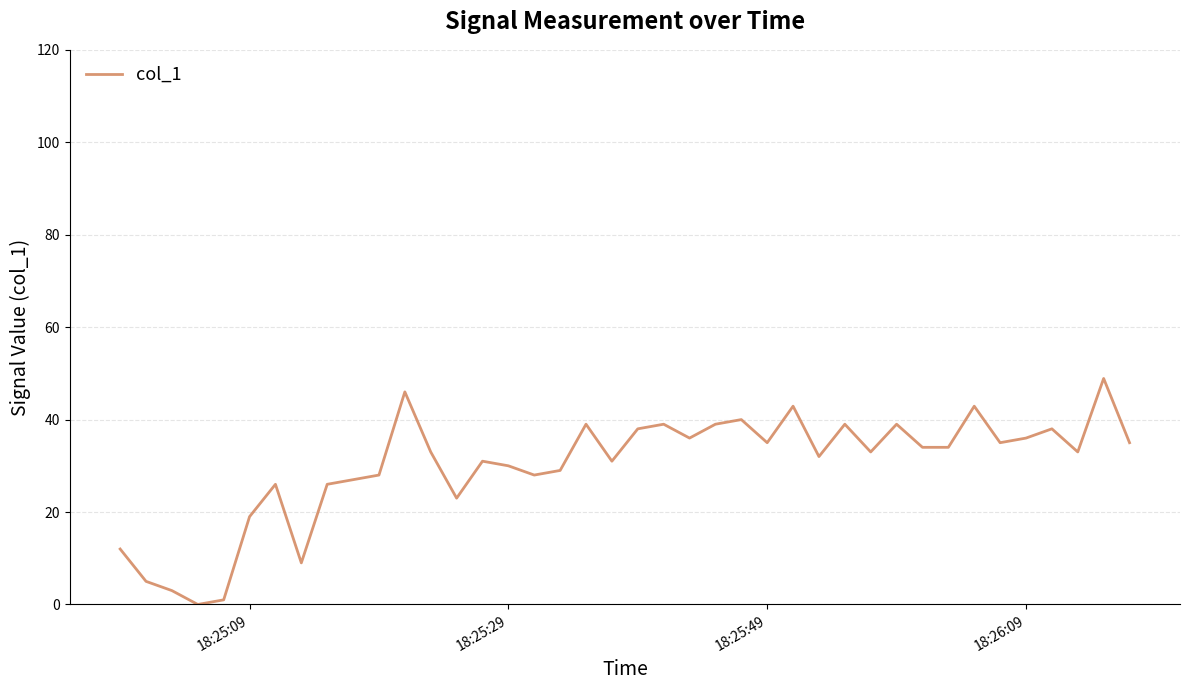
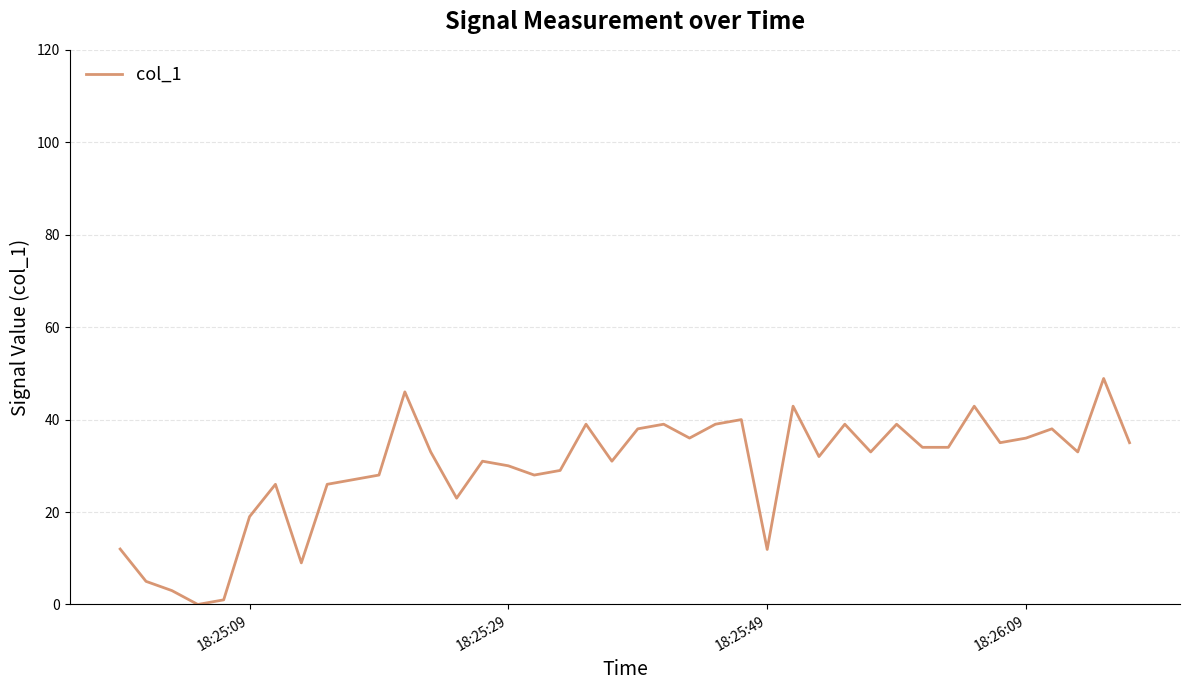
18:25:49: 35 -> 12
